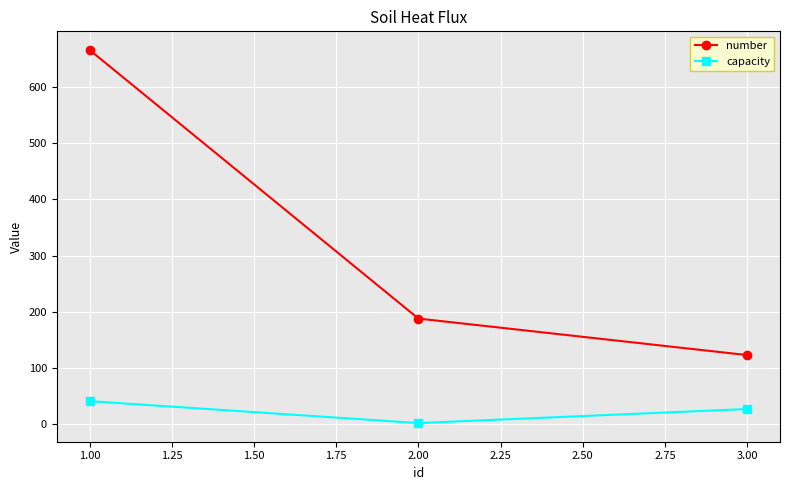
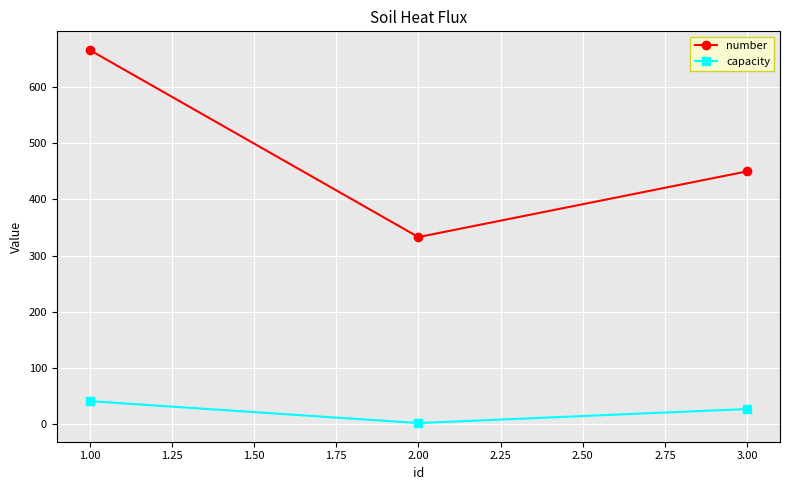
number, 2.00: 190 -> 330
number, 3.00: 120 -> 450
